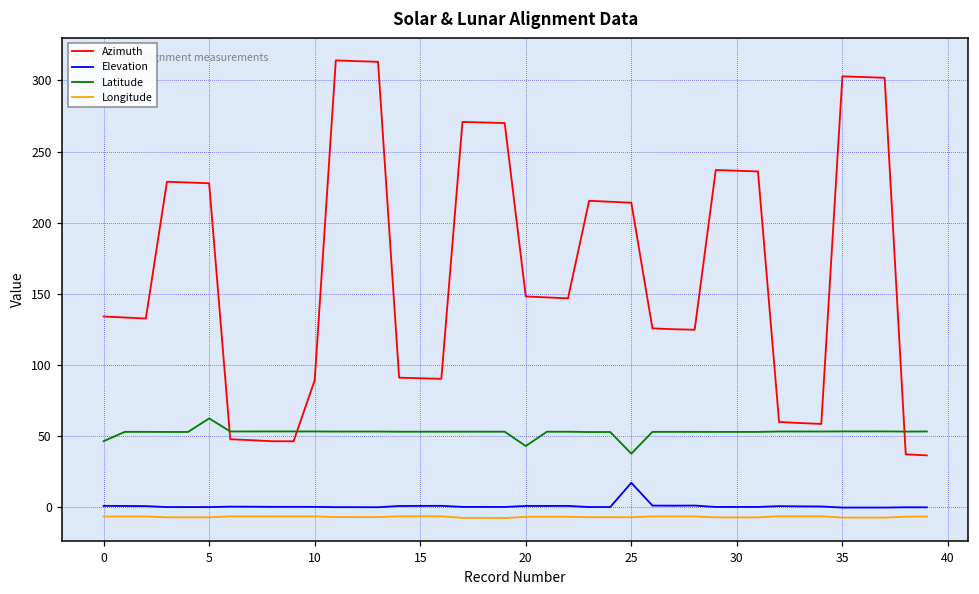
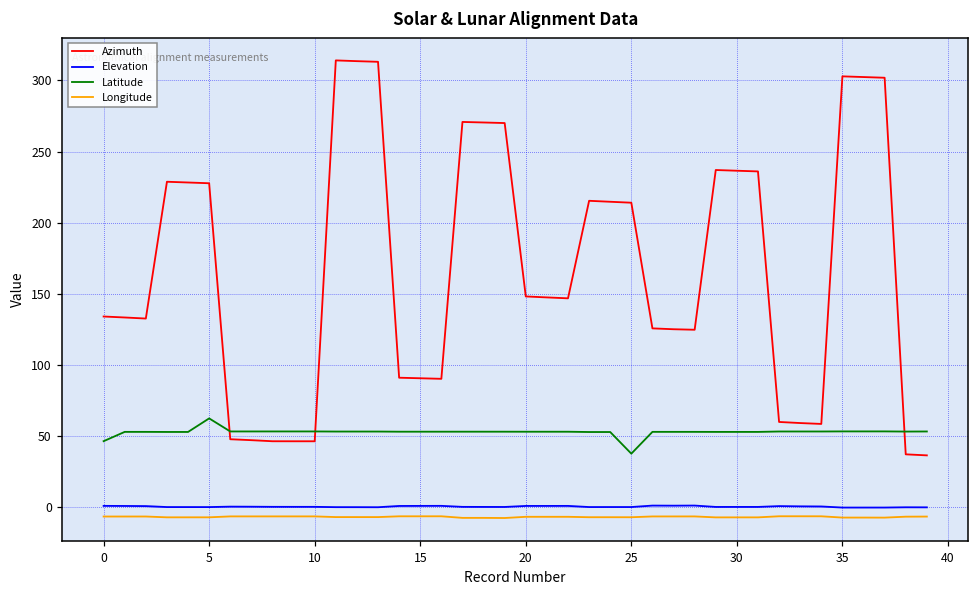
Azimuth, 10: 89 -> 46
Latitude, 20: 43 -> 53
Elevation, 25: 17 -> 0
